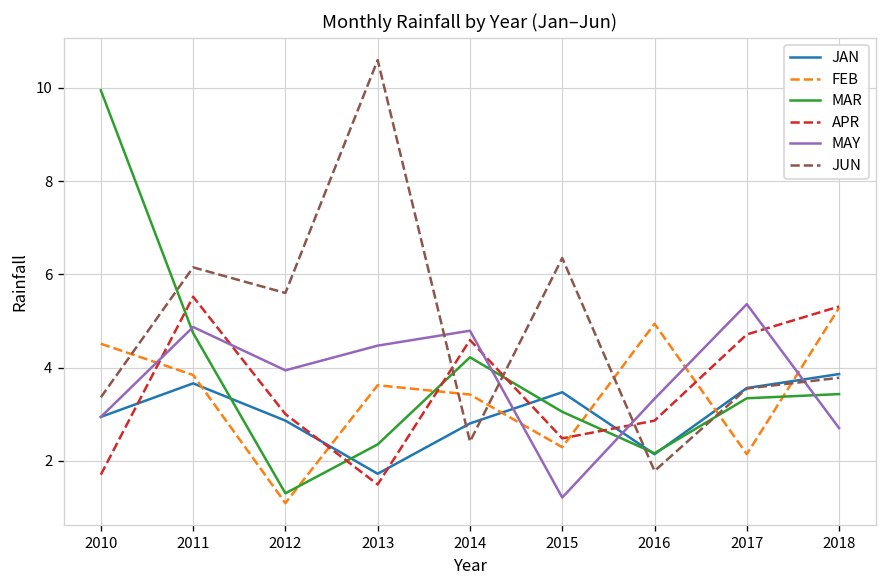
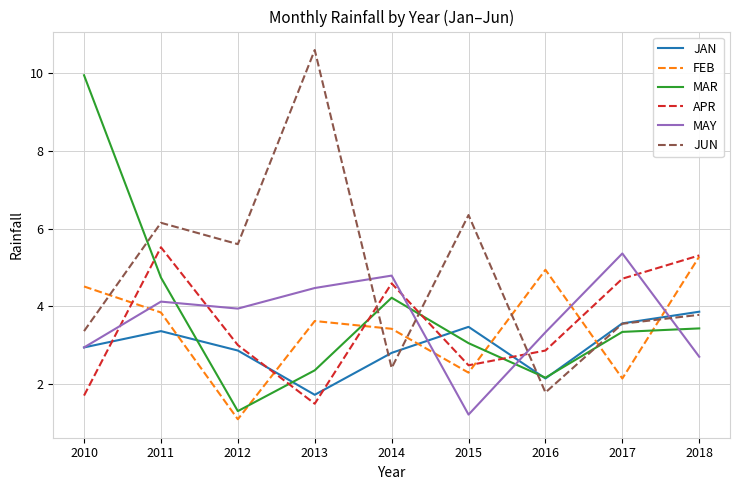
JAN, 2011: 3.7 -> 3.4
MAY, 2011: 4.9 -> 4.1
